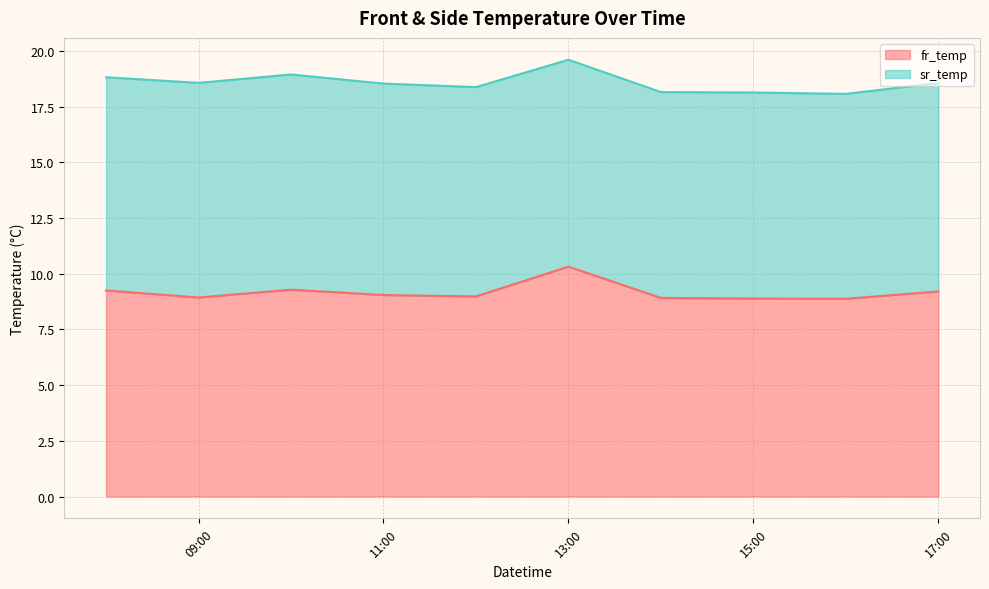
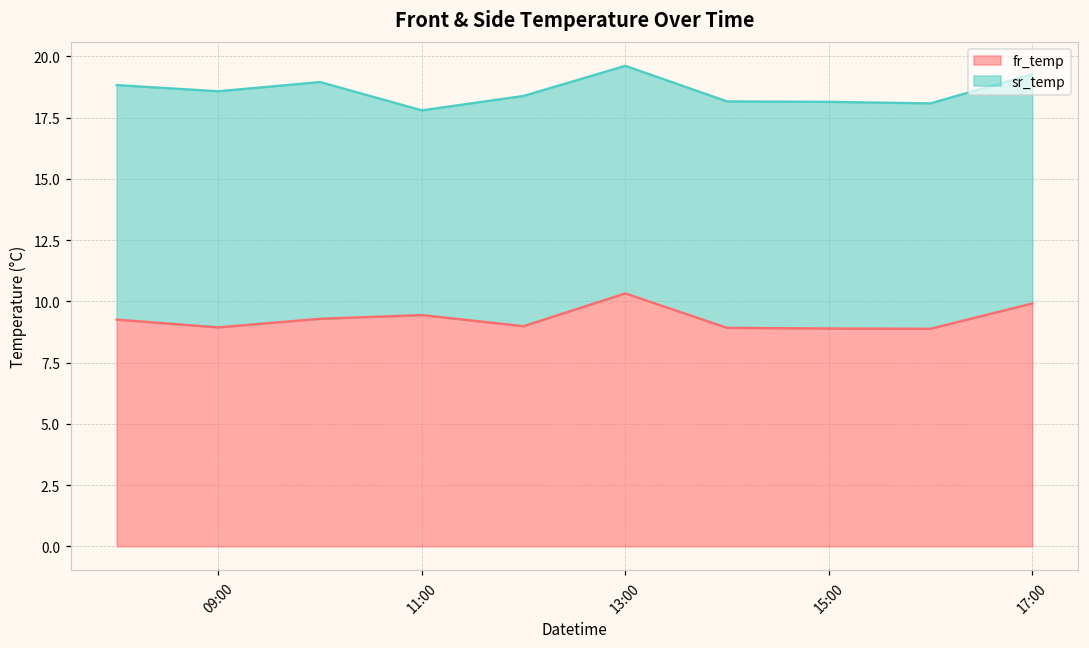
fr_temp, 11:00: 9.0 -> 9.4
sr_temp, 11:00: 9.5 -> 8.4
fr_temp, 17:00: 9.2 -> 9.9
